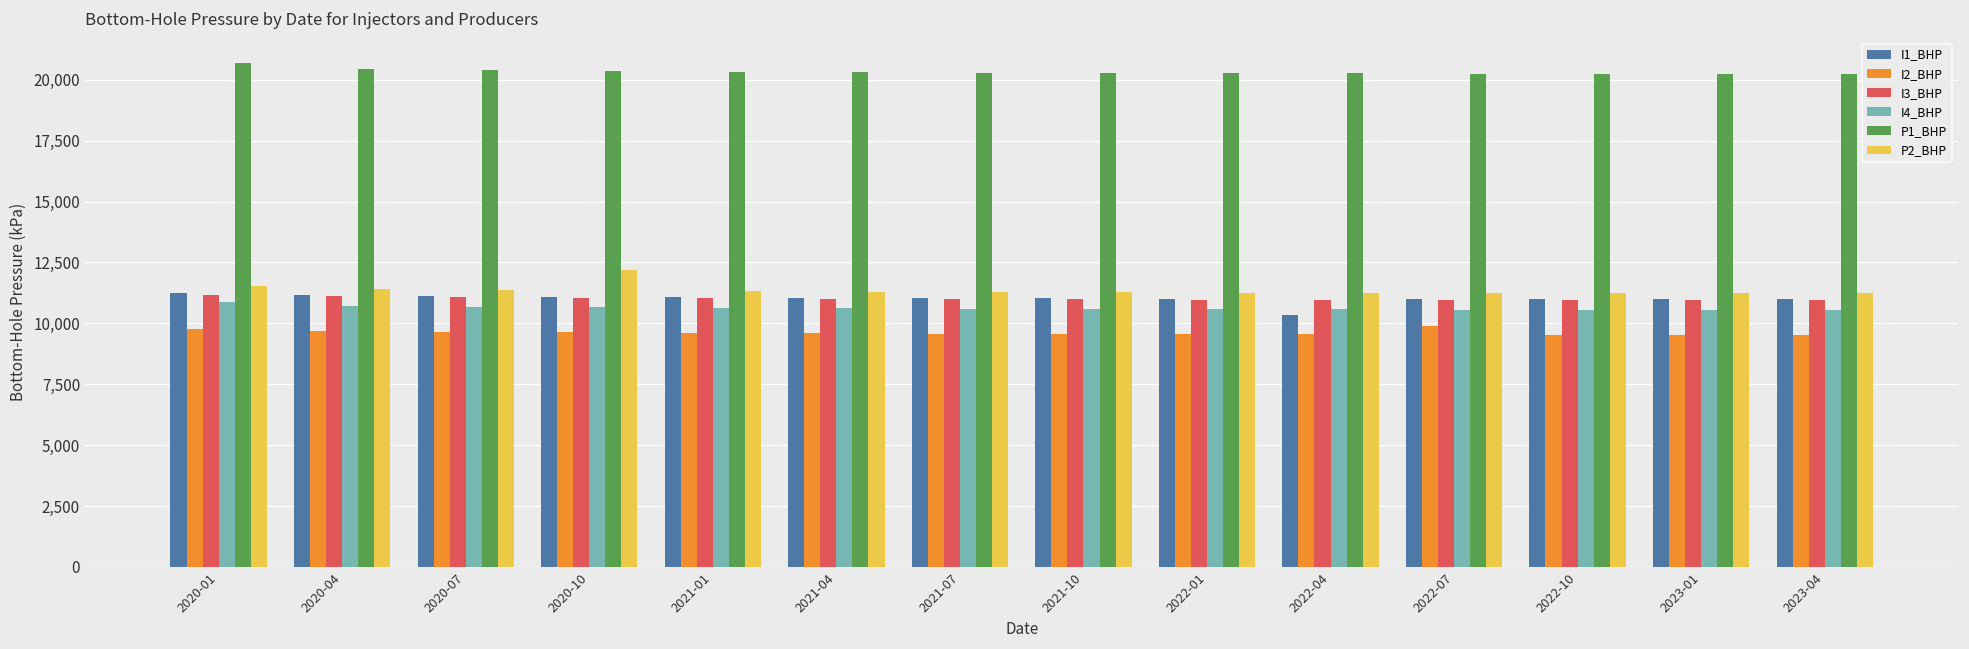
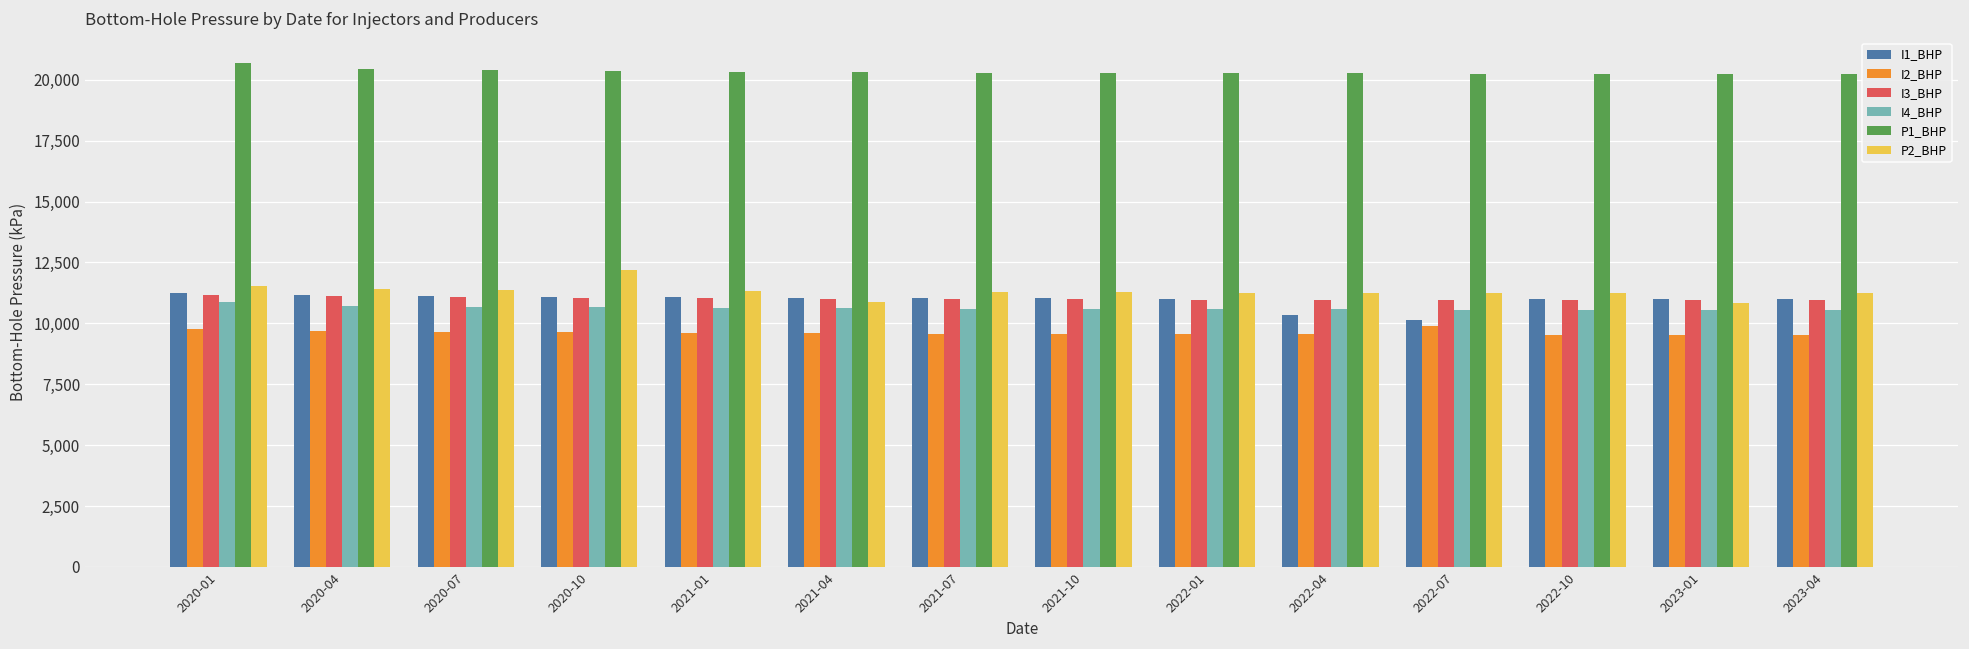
P2_BHP, 2021-04: 11,300 -> 10,900
I1_BHP, 2022-07: 11,000 -> 10,100
P2_BHP, 2023-01: 11,200 -> 10,800
